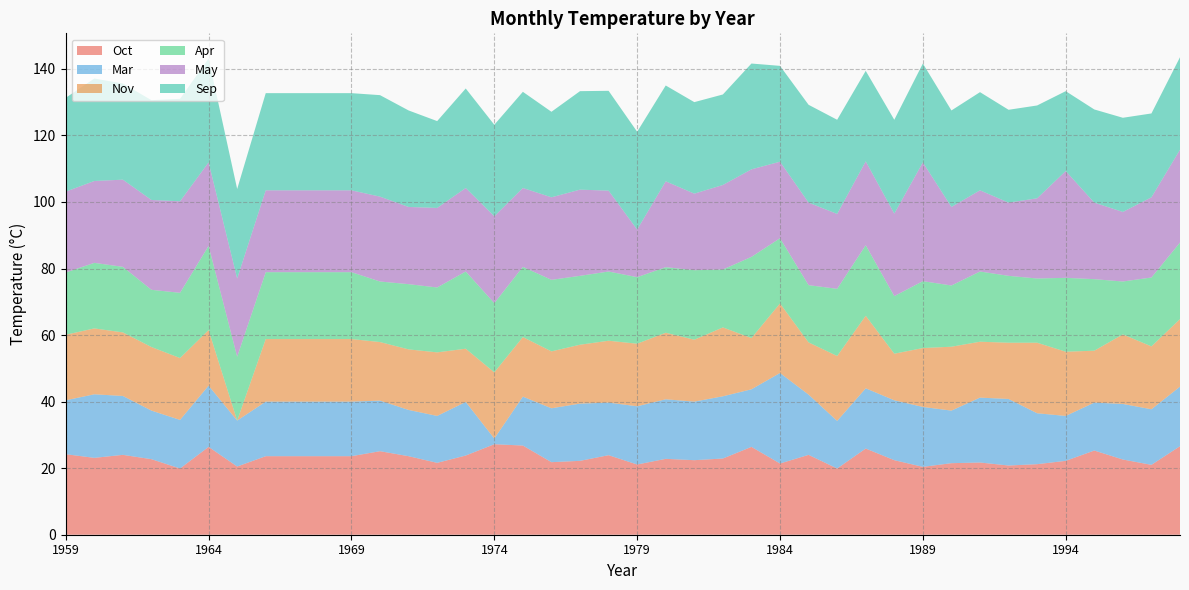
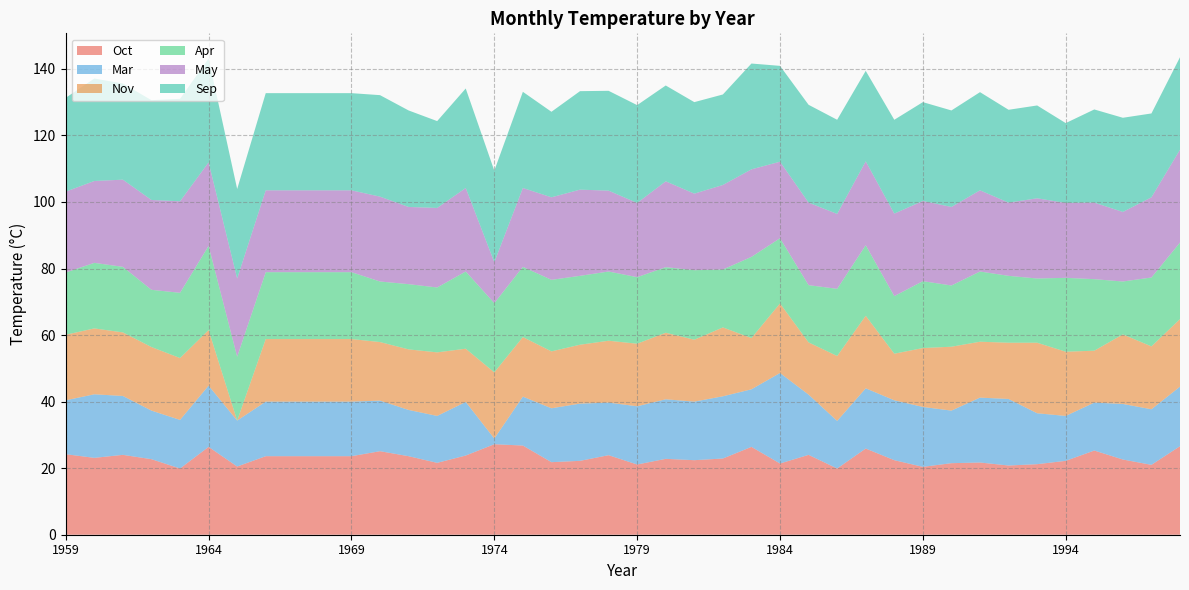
May, 1974: 26 -> 12
May, 1979: 14 -> 22
May, 1989: 36 -> 24
May, 1994: 32 -> 23
